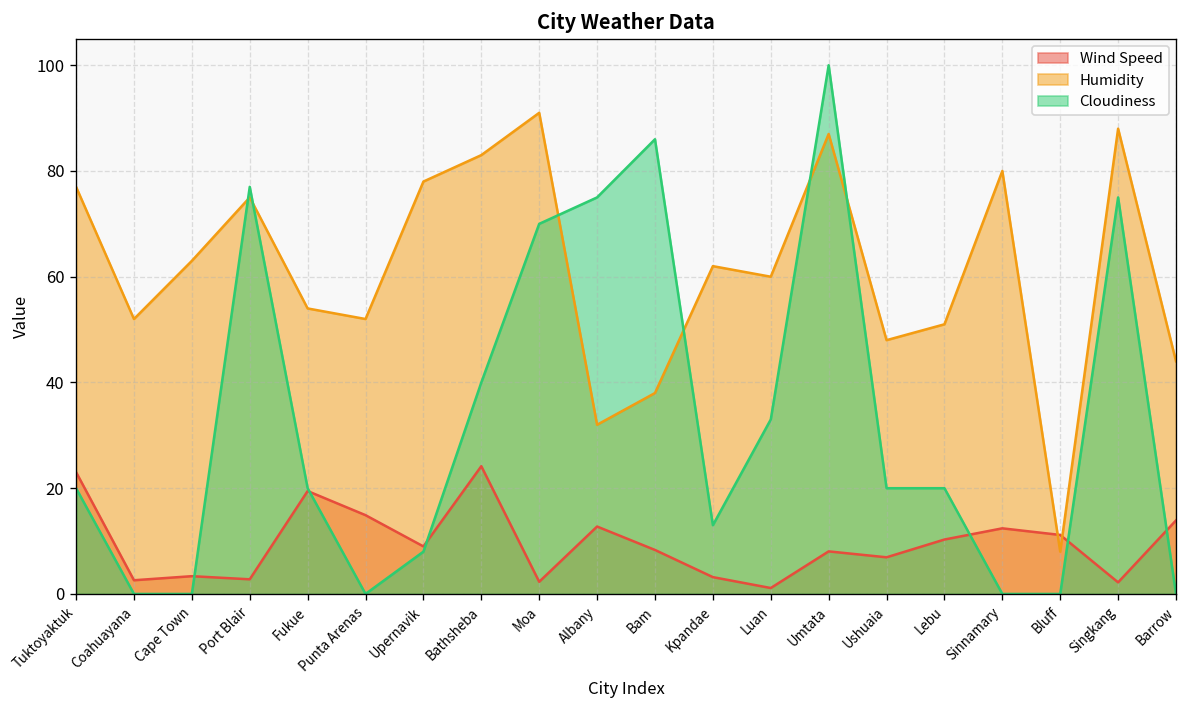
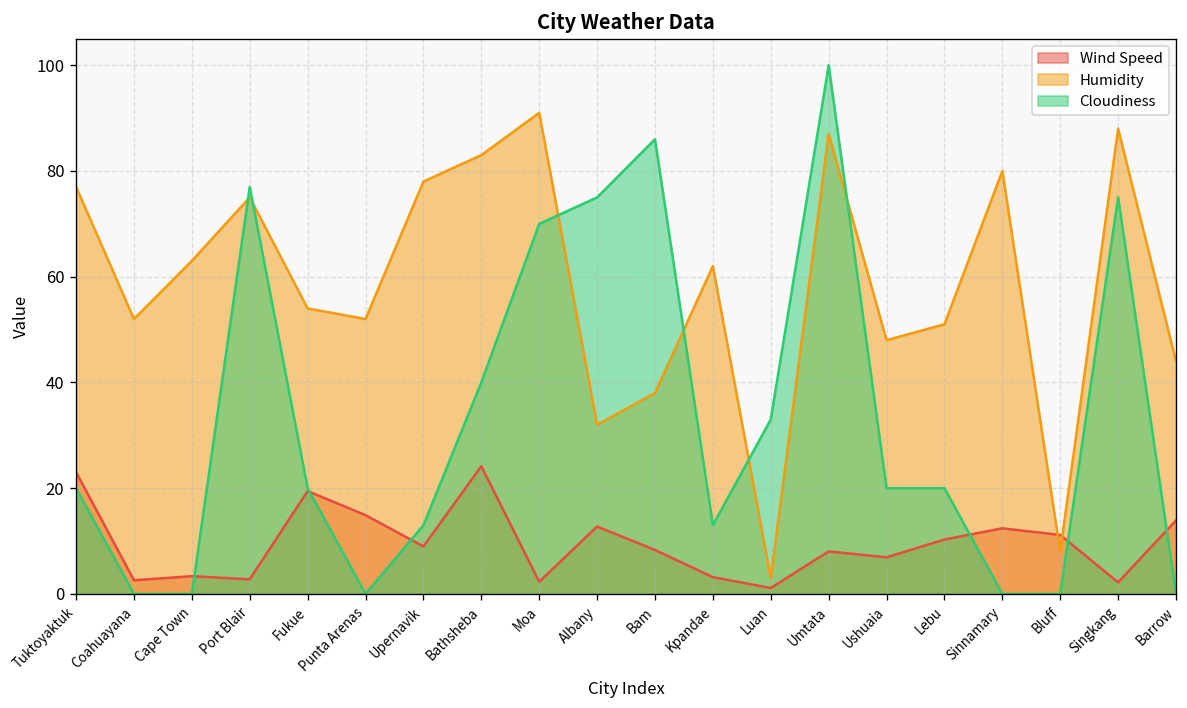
Cloudiness, Upernavik: 8 -> 13
Humidity, Luan: 60 -> 3
